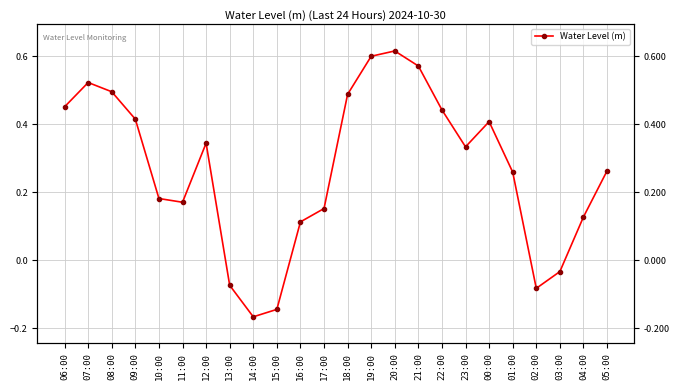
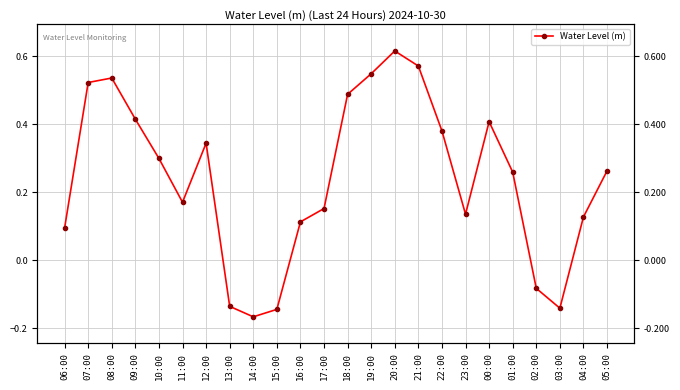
06:00: 0.45 -> 0.09
08:00: 0.50 -> 0.54
10:00: 0.18 -> 0.30
13:00: -0.07 -> -0.14
19:00: 0.60 -> 0.55
22:00: 0.44 -> 0.38
23:00: 0.33 -> 0.14
03:00: -0.03 -> -0.14
